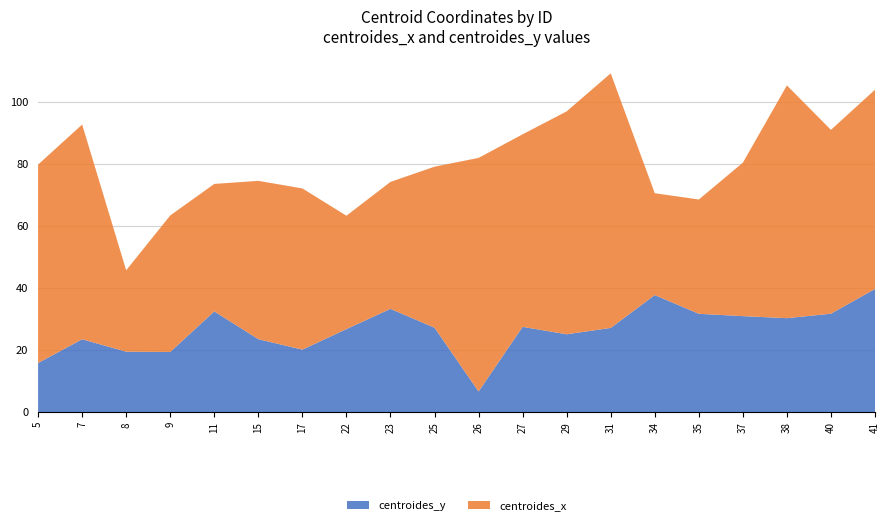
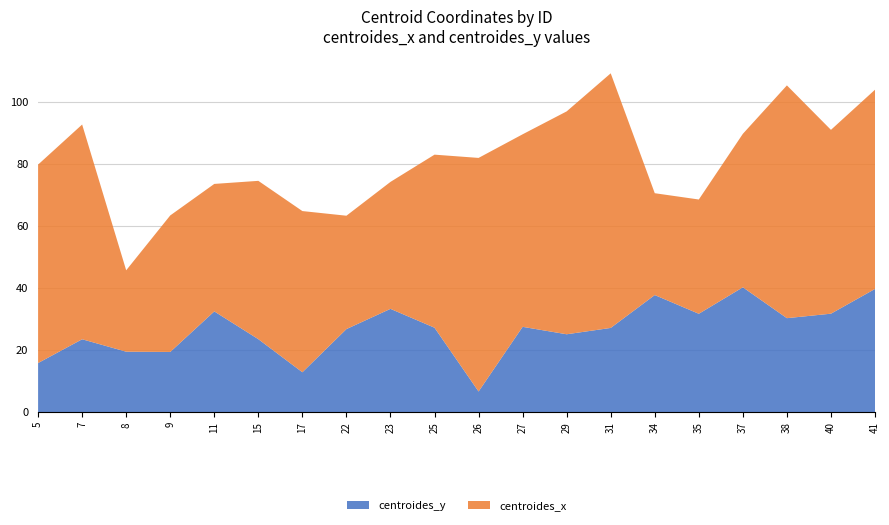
centroides_y, 17: 20 -> 13
centroides_x, 25: 52 -> 56
centroides_y, 37: 31 -> 40
